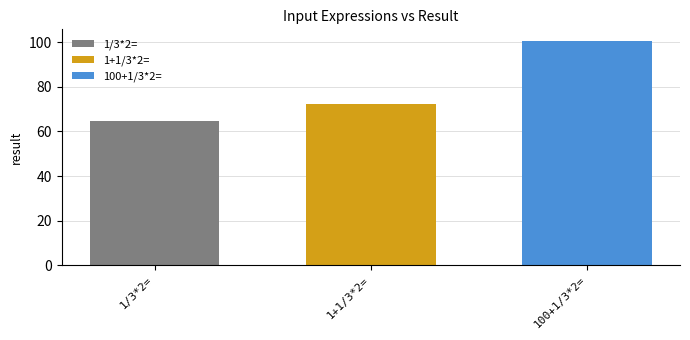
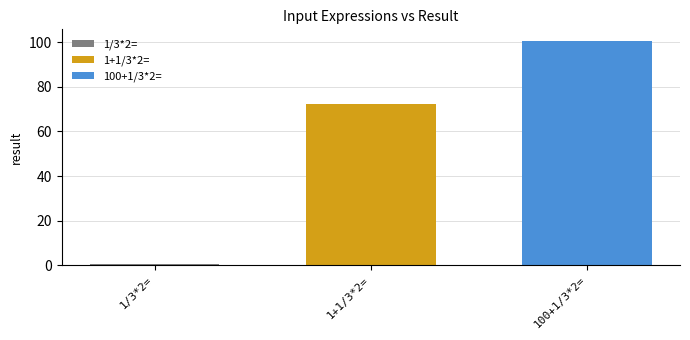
1/3*2=: 65 -> 1
